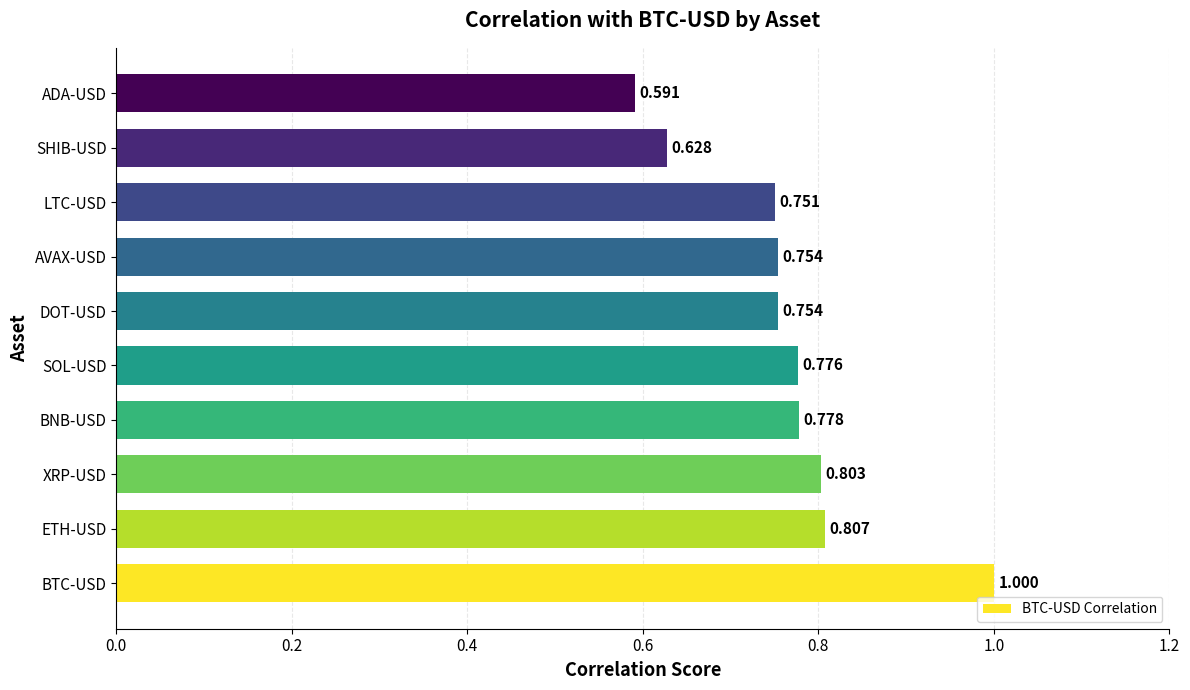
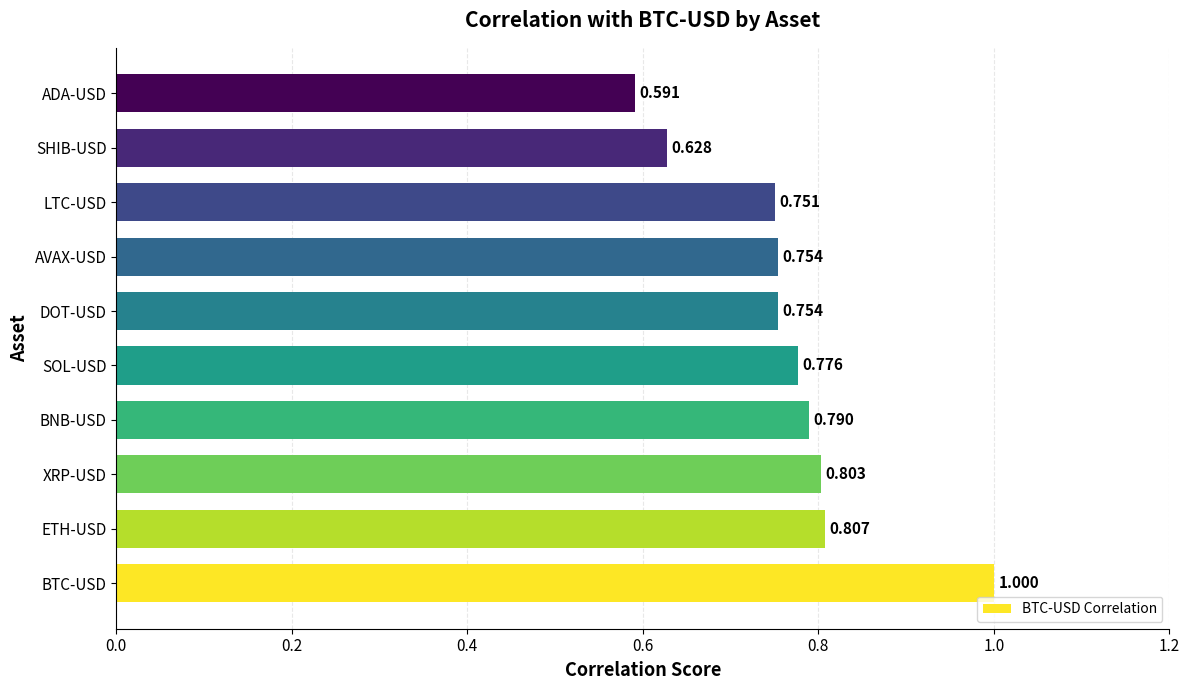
BNB-USD: 0.778 -> 0.790
